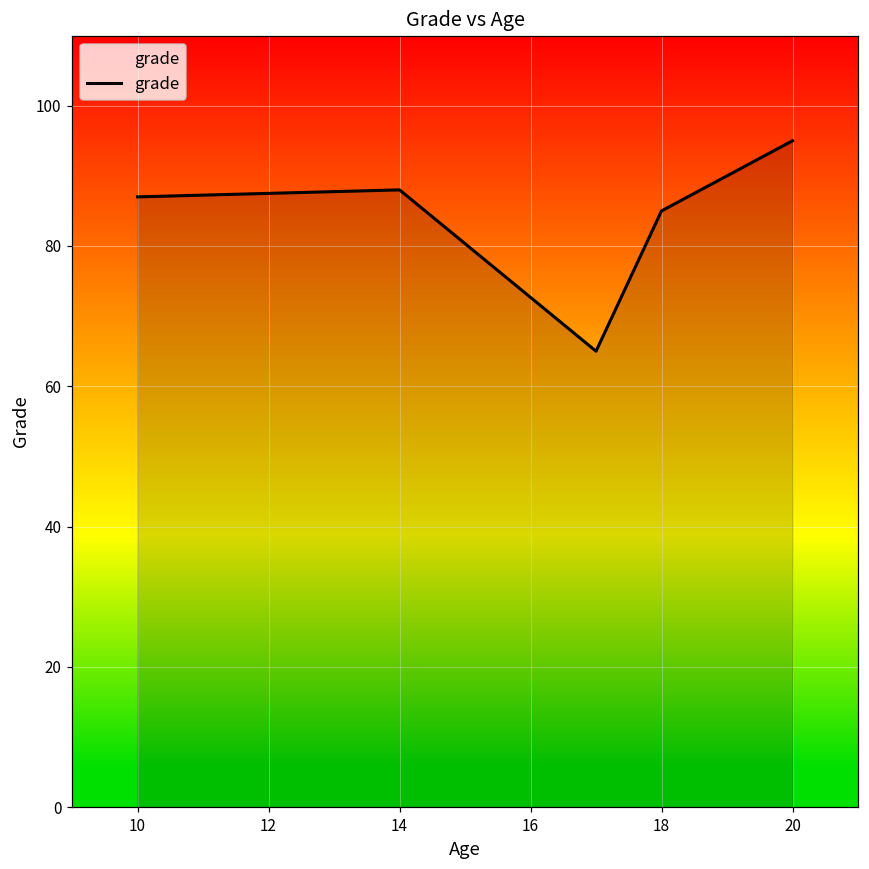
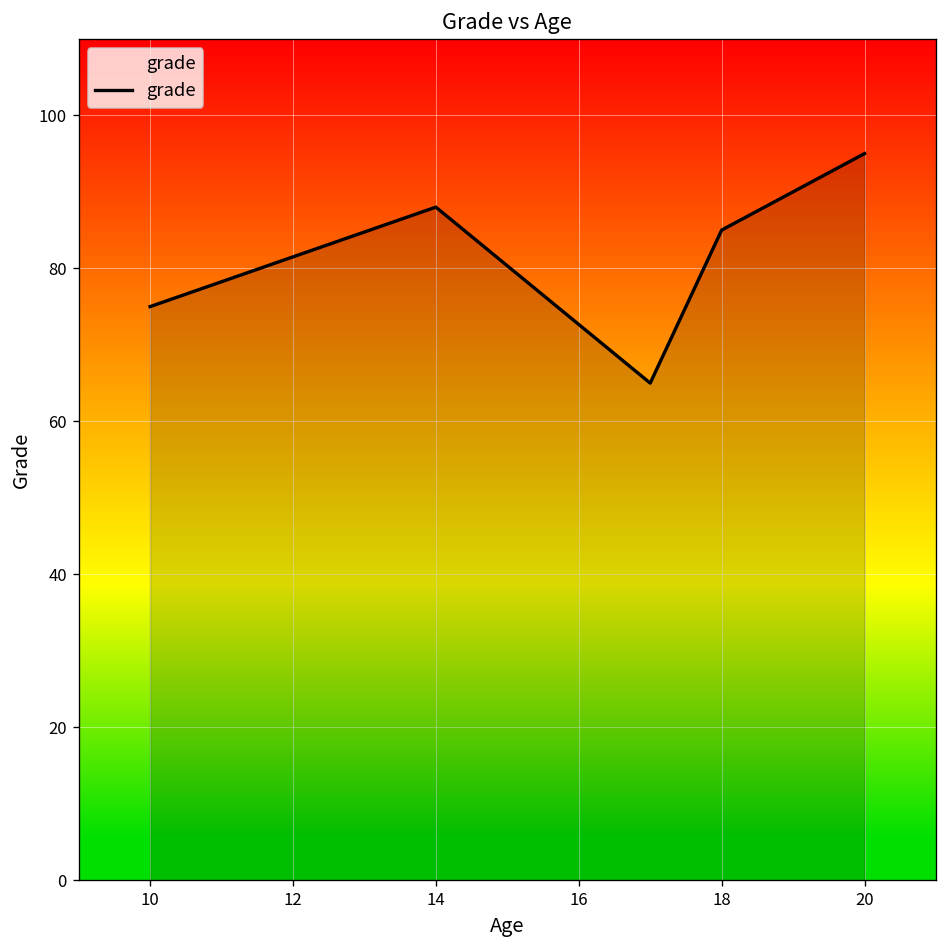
10: 87 -> 75
